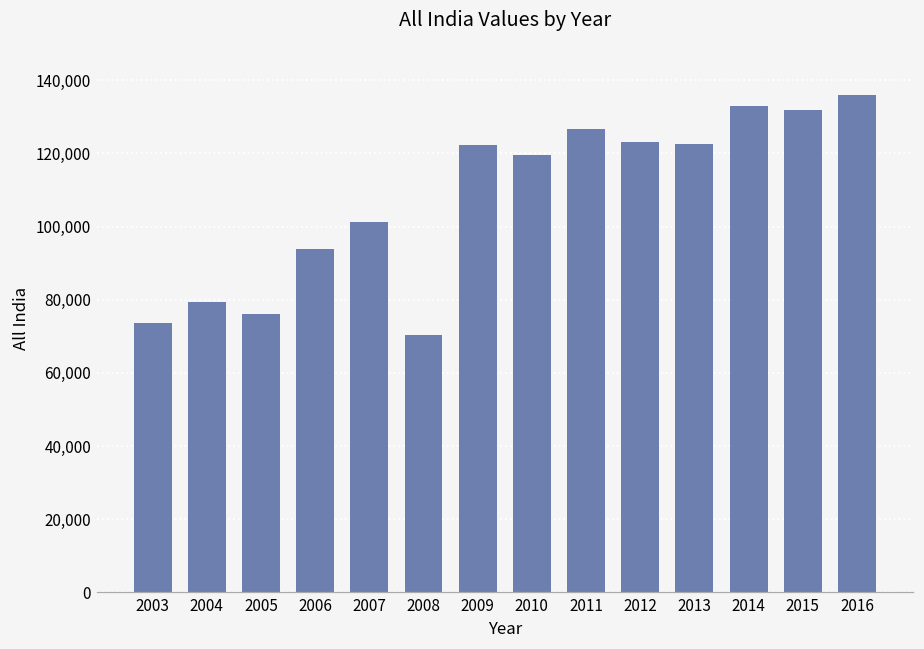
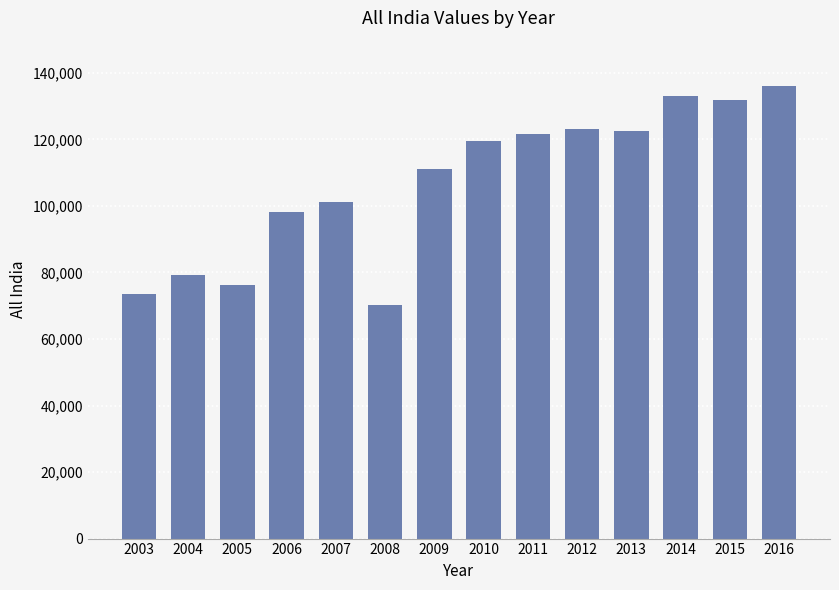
2006: 94,000 -> 98,000
2009: 122,000 -> 111,000
2011: 127,000 -> 122,000
